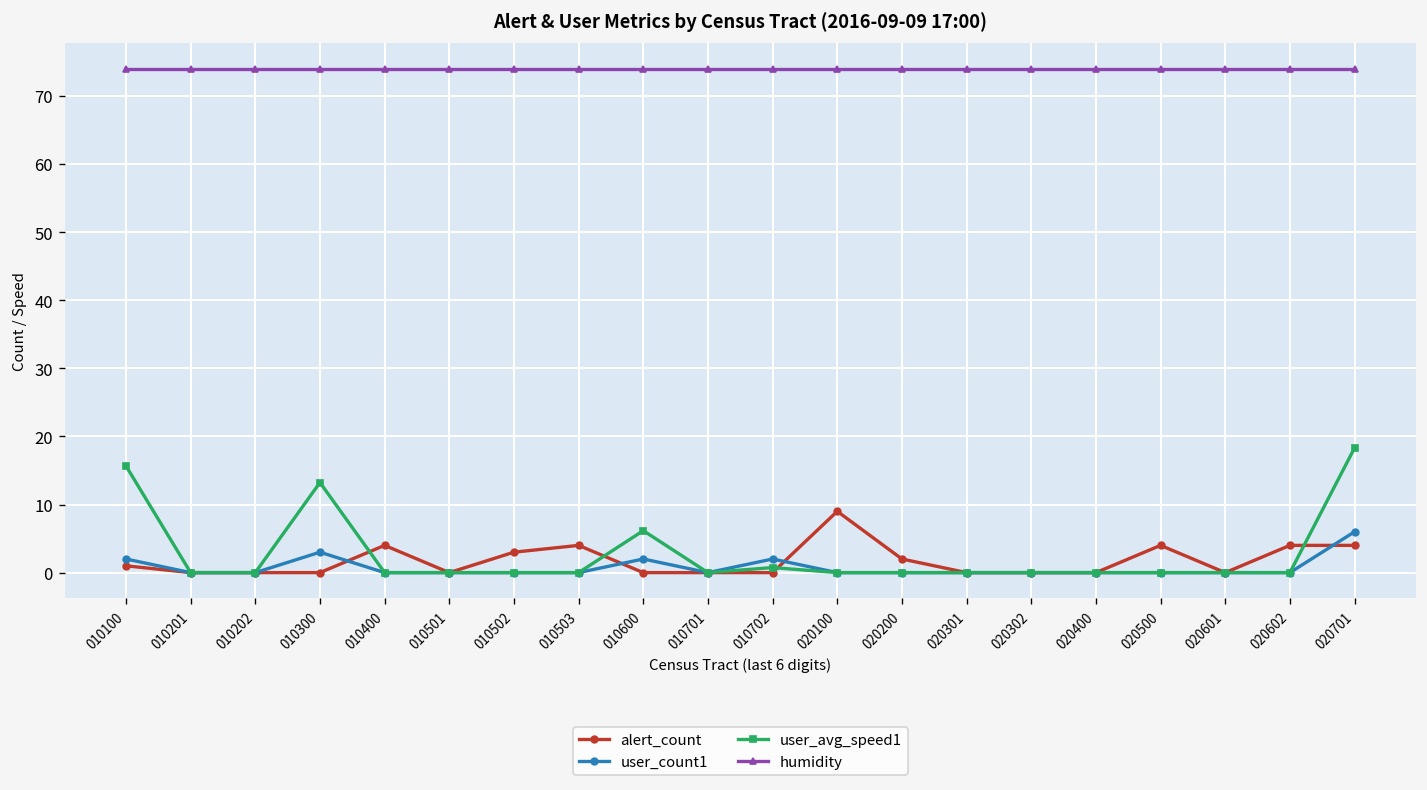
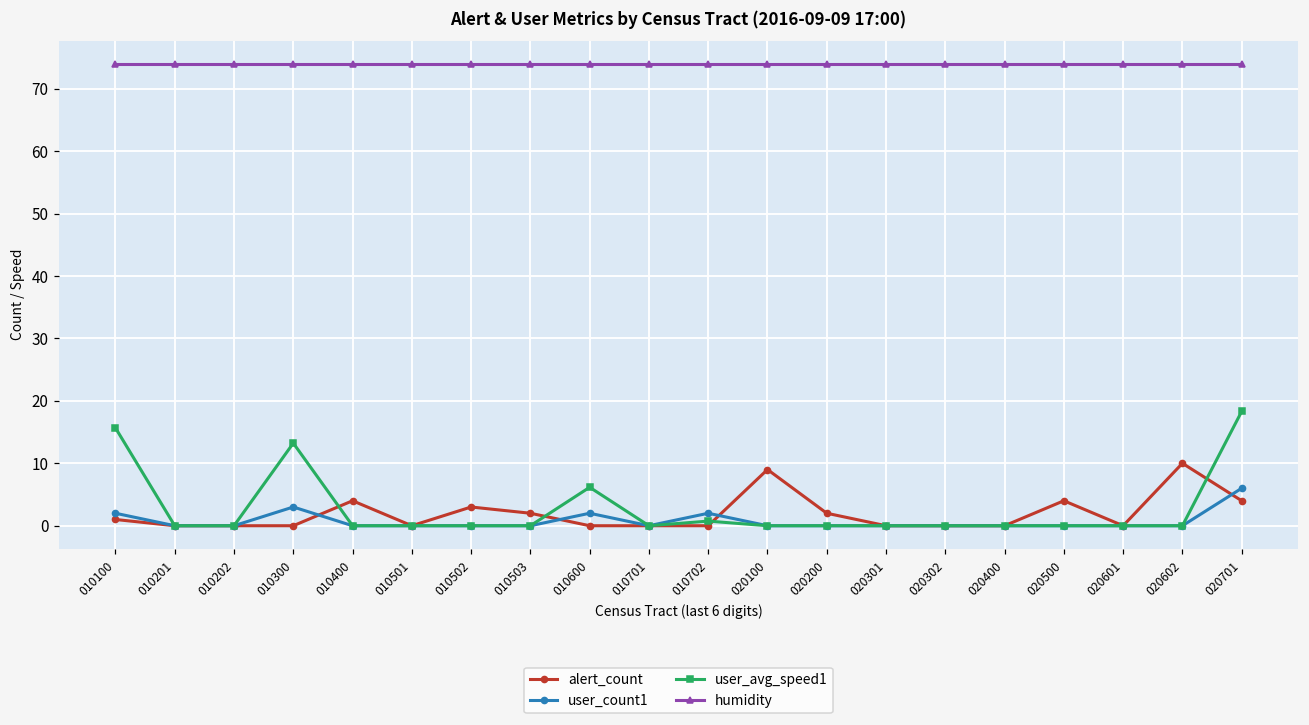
alert_count, 010503: 4 -> 2
alert_count, 020602: 4 -> 10
